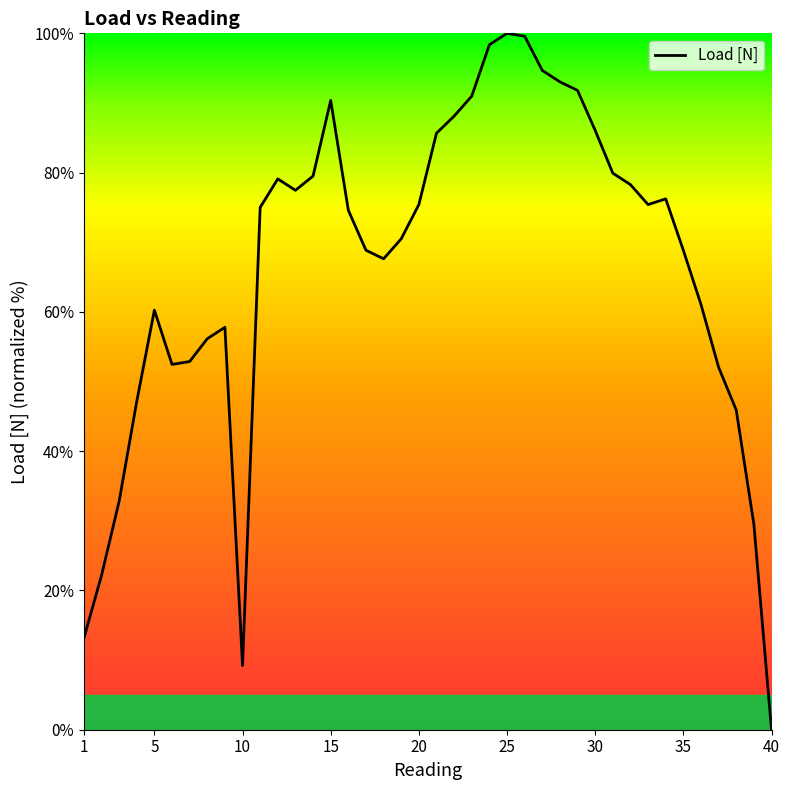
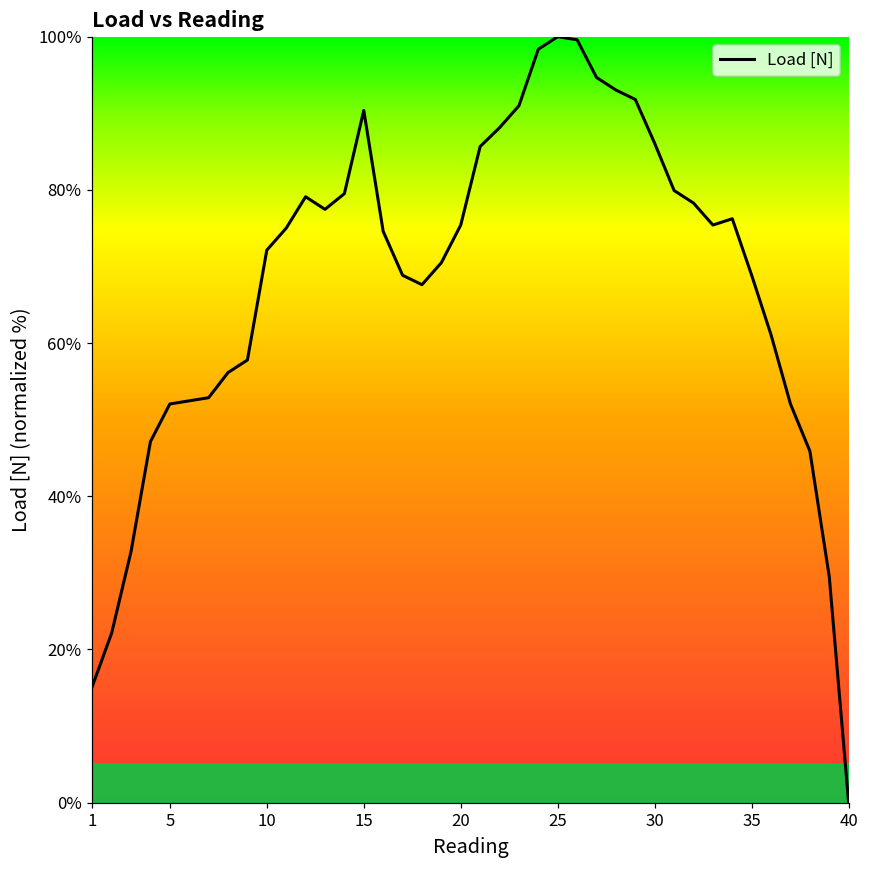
1: 13% -> 15%
5: 60% -> 52%
10: 9% -> 72%
